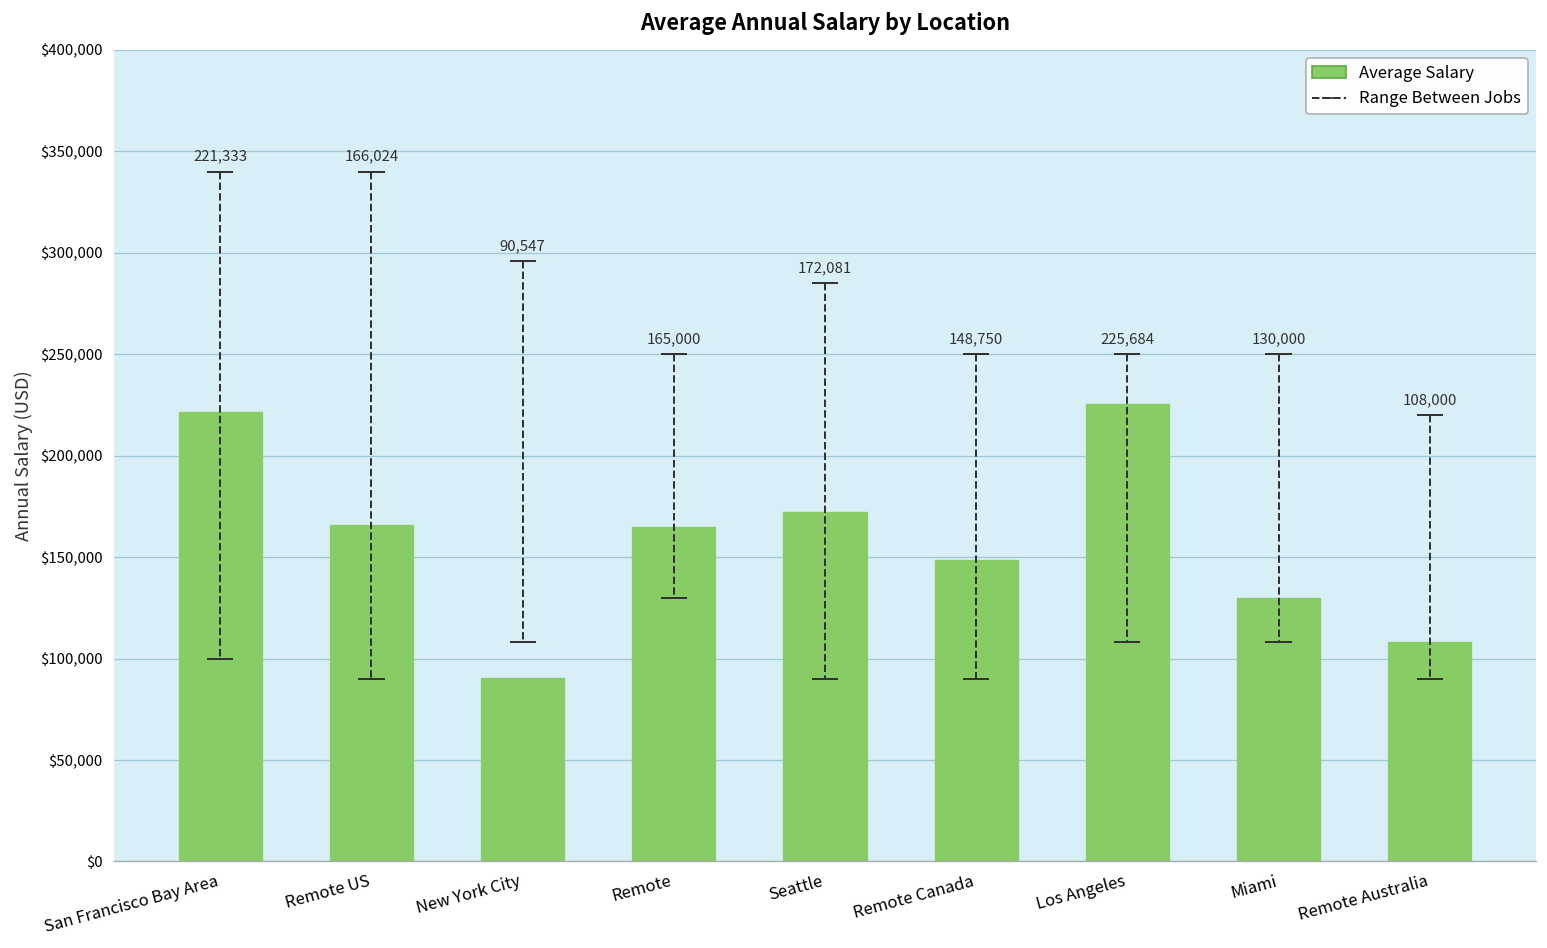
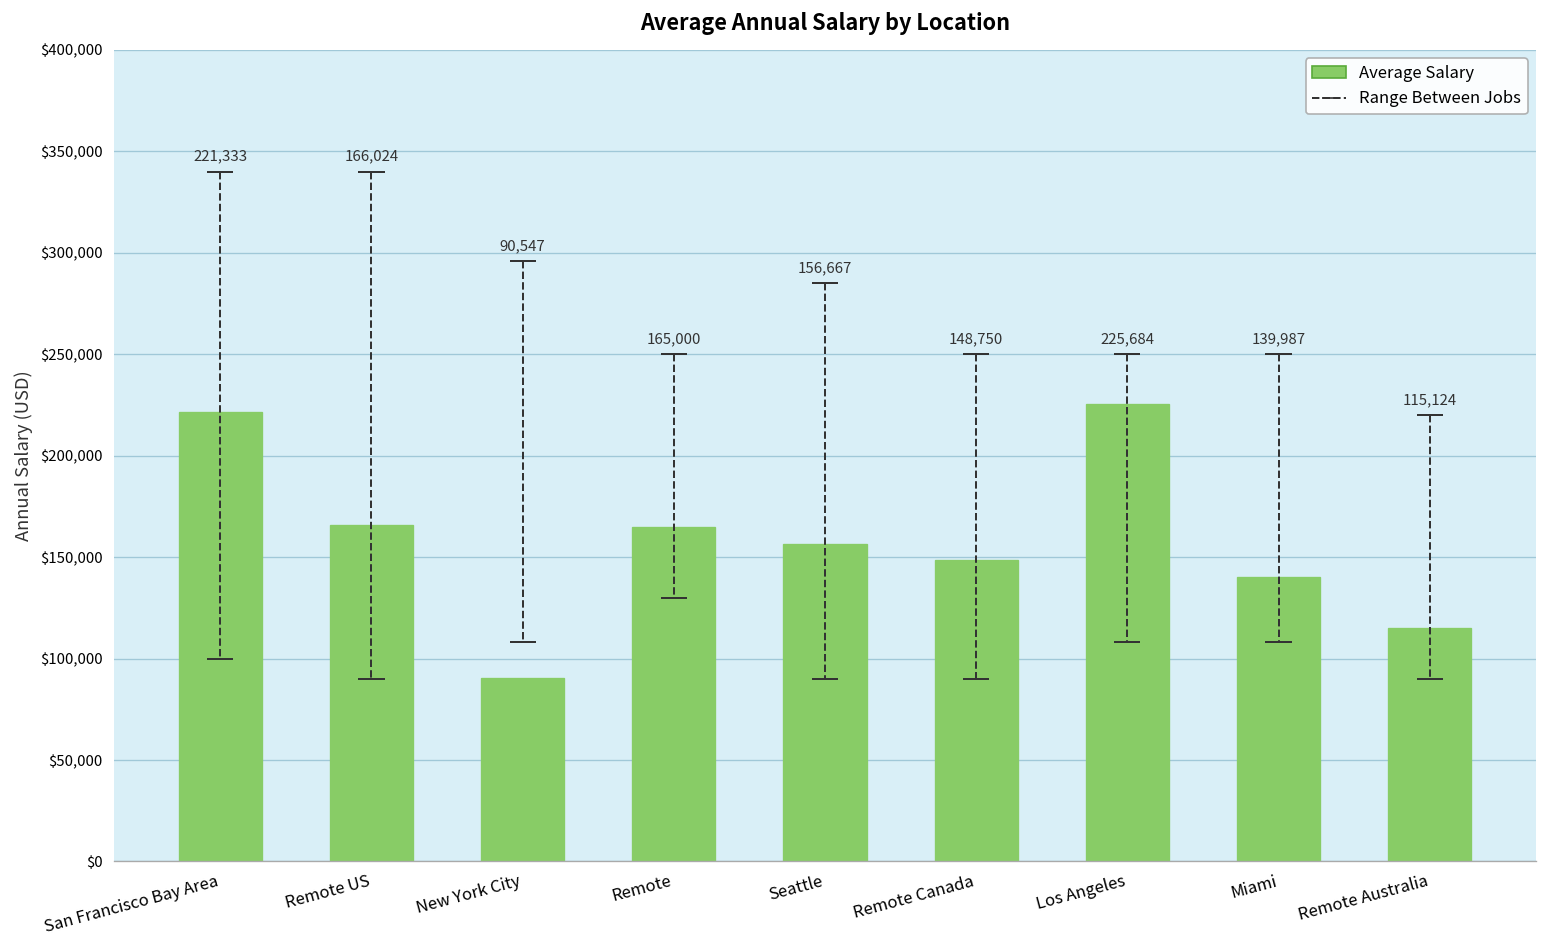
Average Salary, Seattle: 172,081 -> 156,667
Average Salary, Miami: 130,000 -> 139,987
Average Salary, Remote Australia: 108,000 -> 115,124
